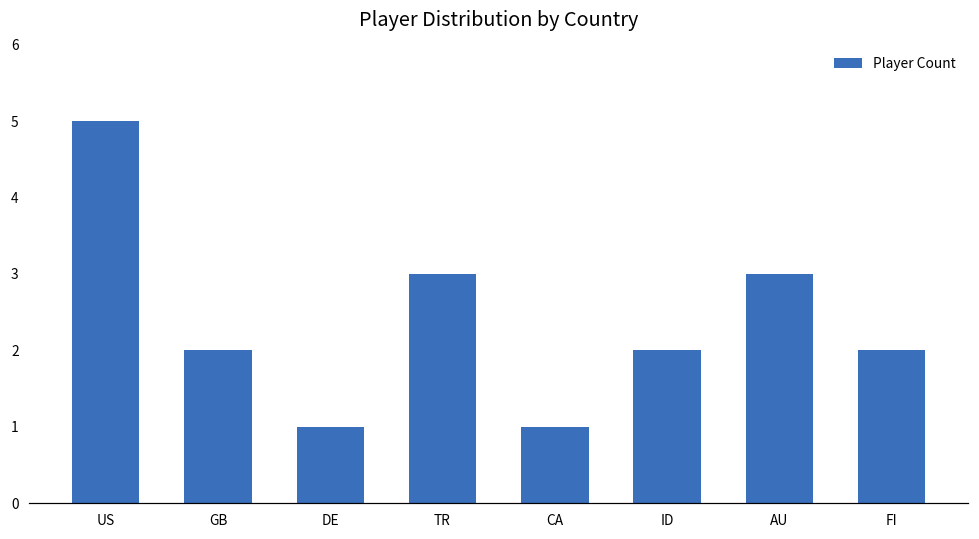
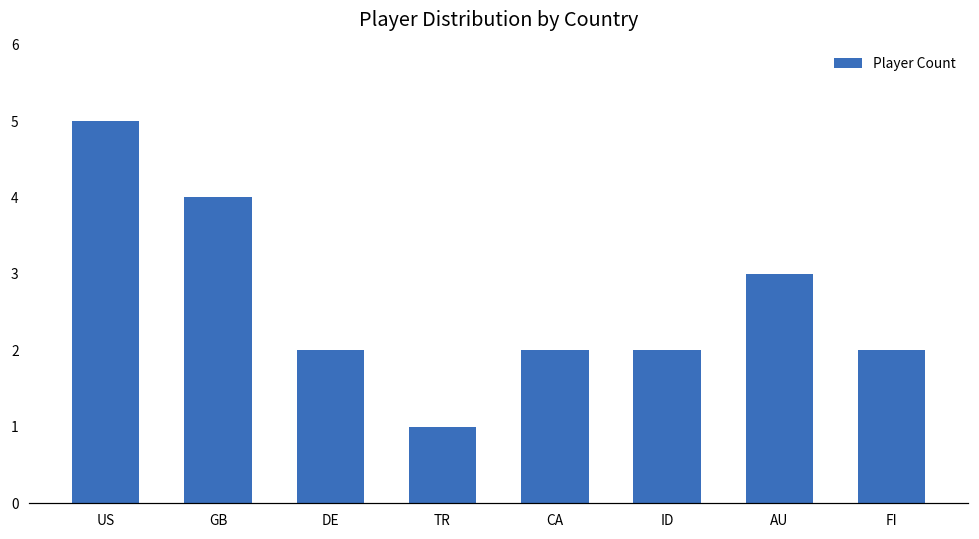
GB: 2 -> 4
DE: 1 -> 2
TR: 3 -> 1
CA: 1 -> 2
